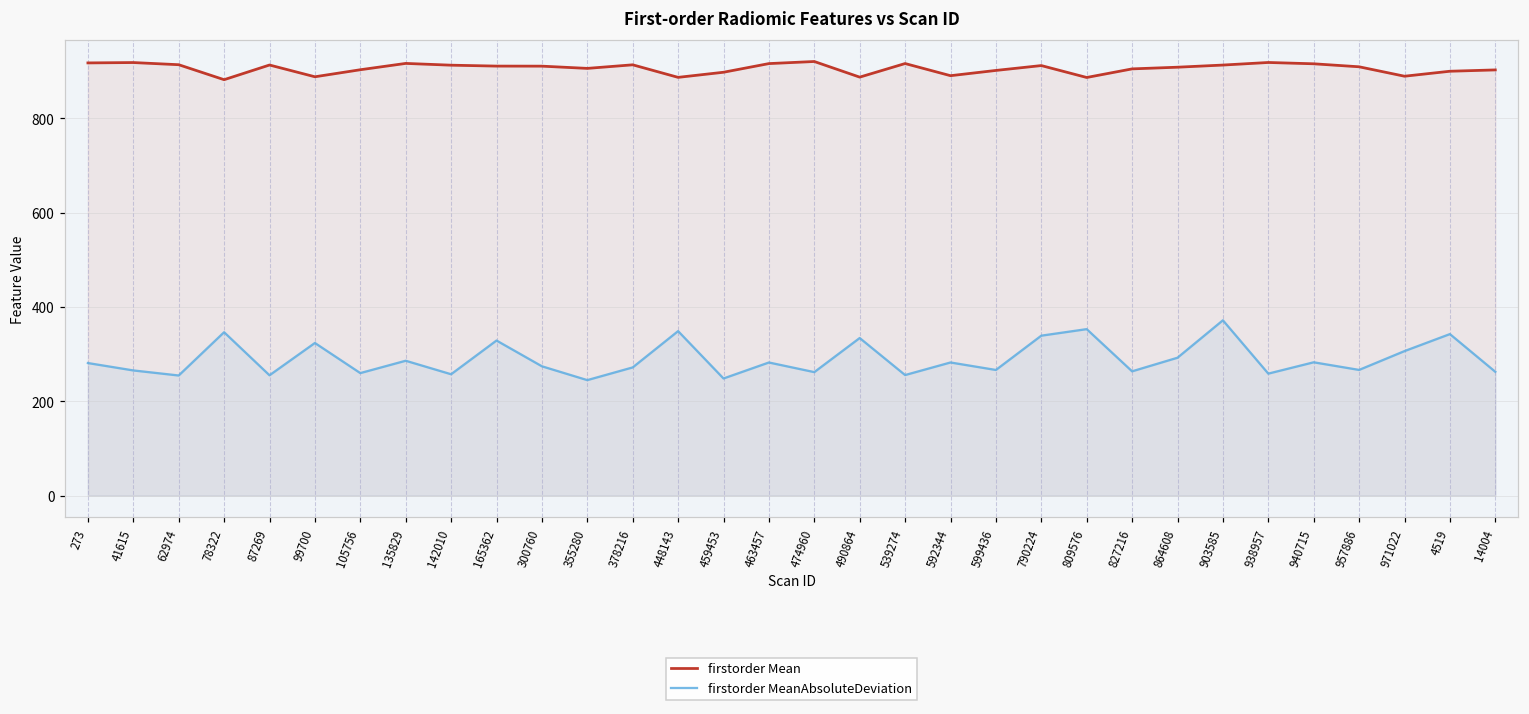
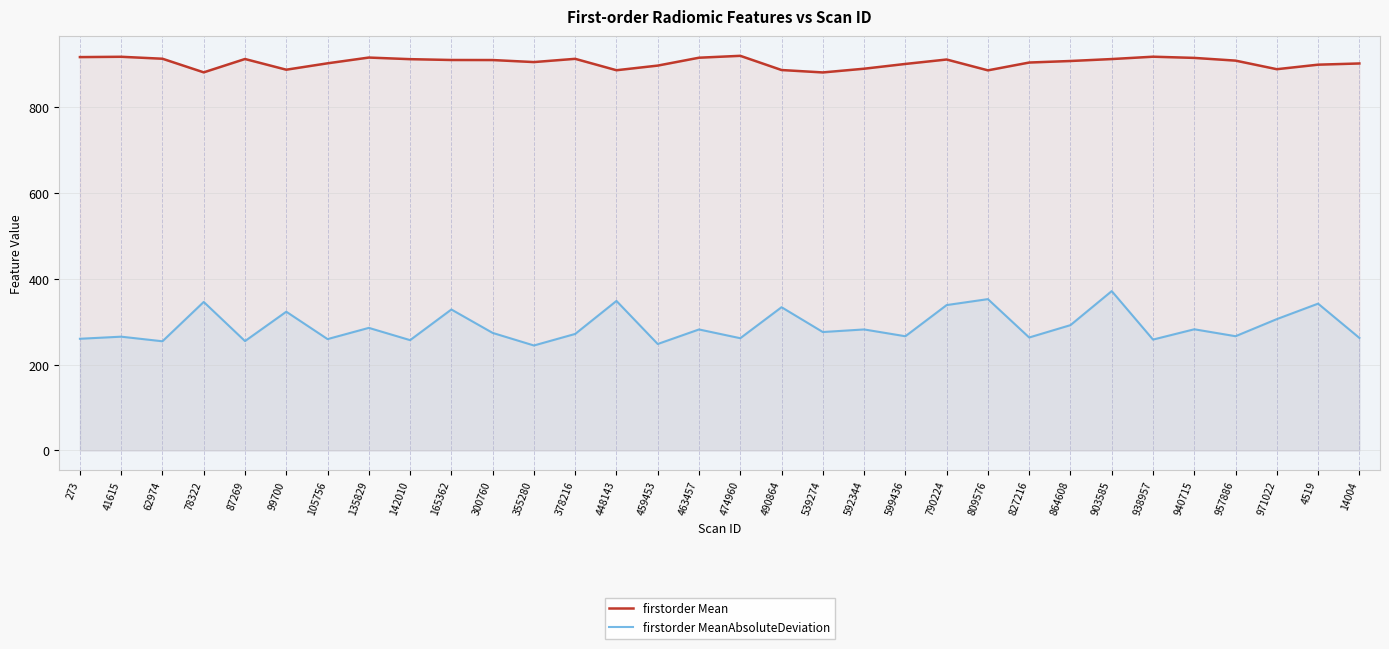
firstorder MeanAbsoluteDeviation, 273: 280 -> 260
firstorder Mean, 539274: 920 -> 880
firstorder MeanAbsoluteDeviation, 539274: 260 -> 280
